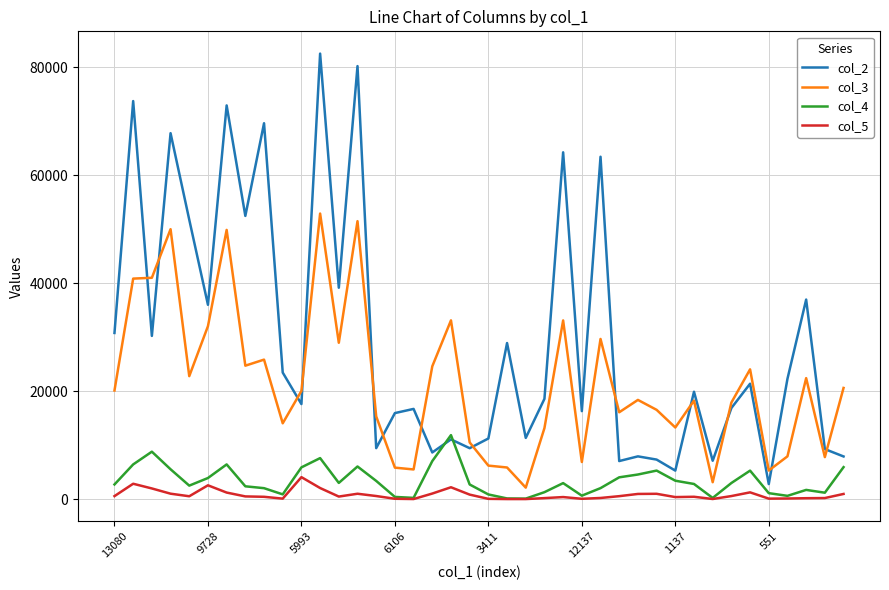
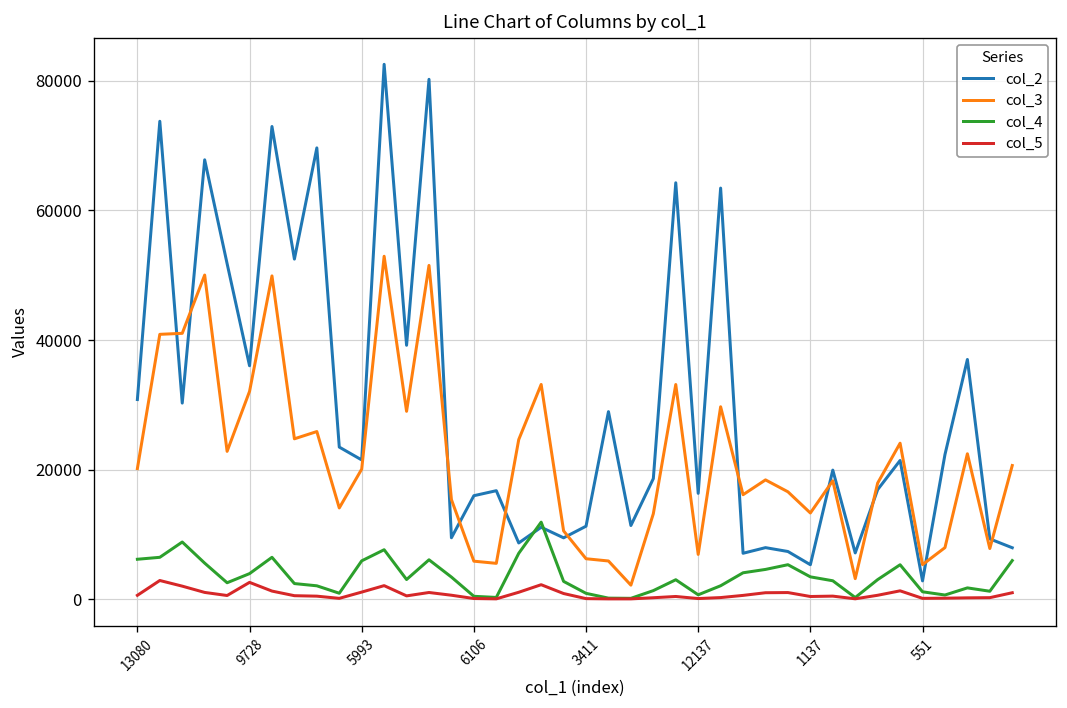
col_4, 13080: 3000 -> 6000
col_2, 5993: 18000 -> 21000
col_5, 5993: 4000 -> 1000
